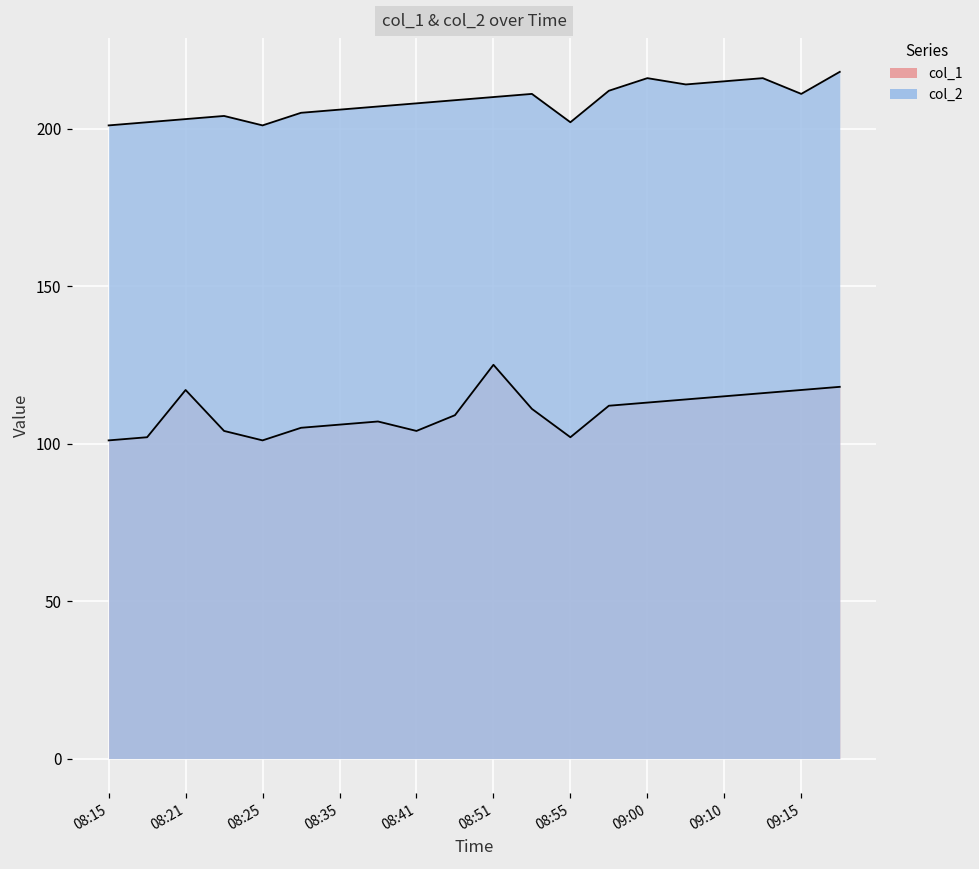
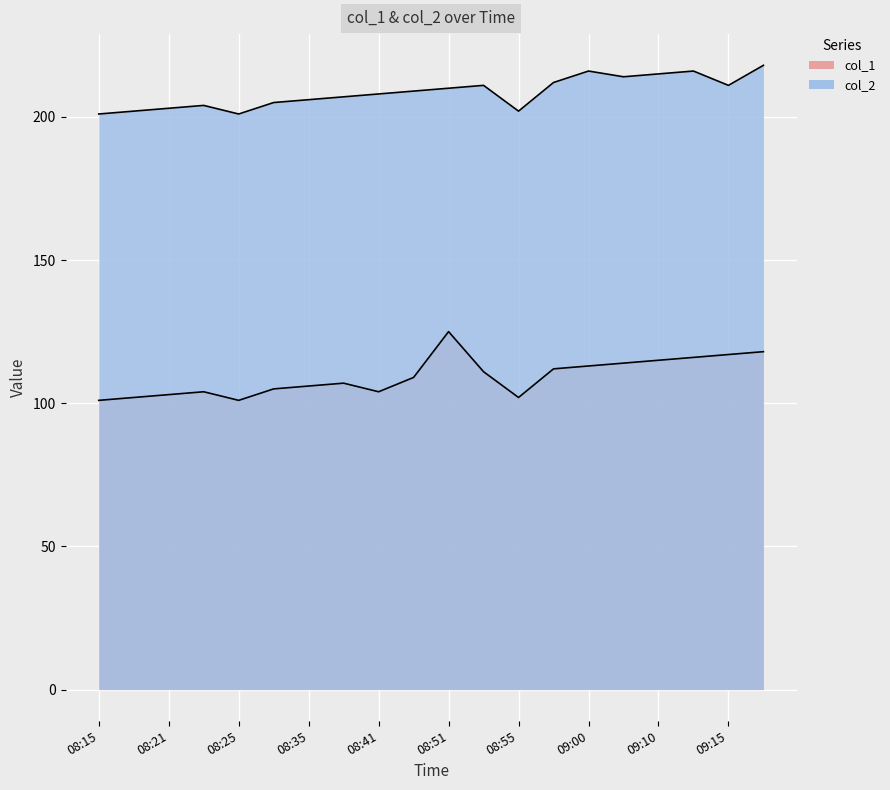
col_1, 08:21: 117 -> 103
